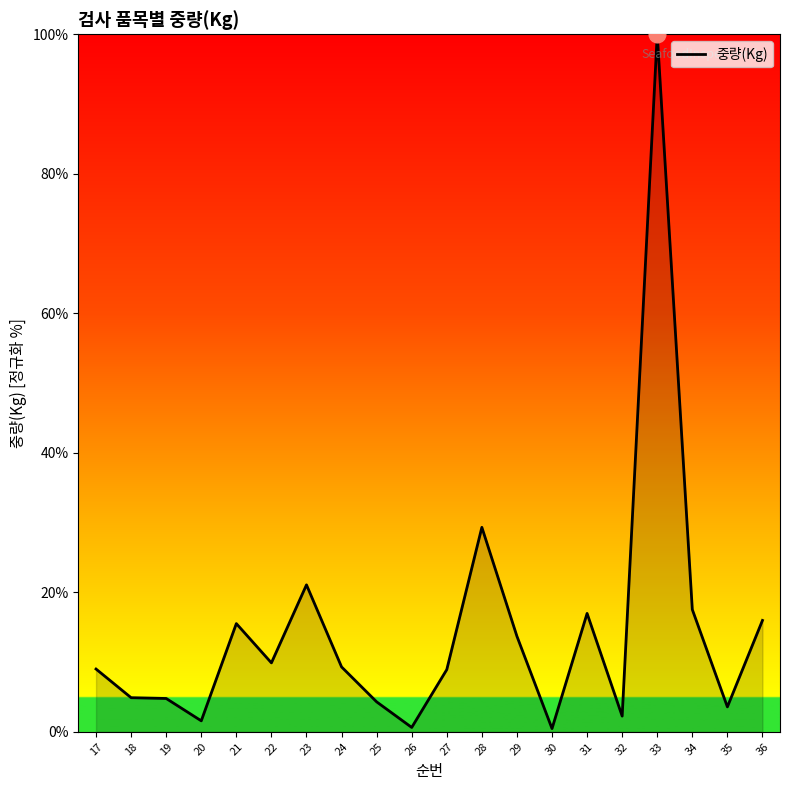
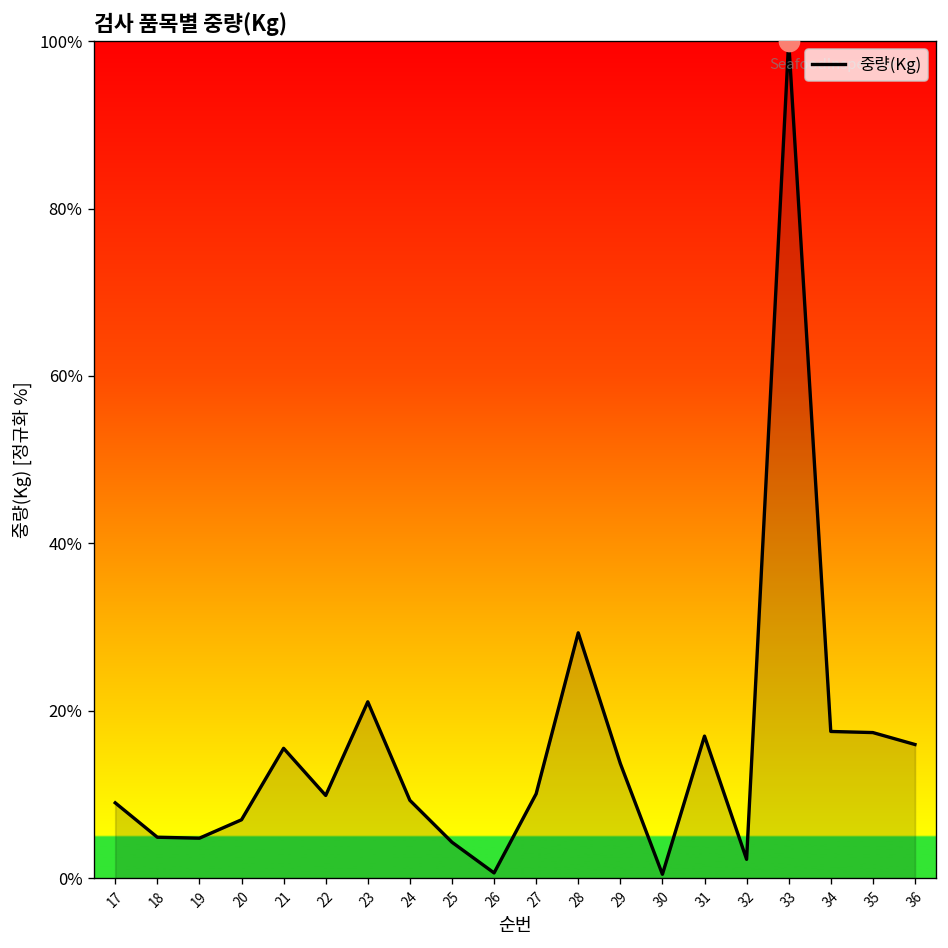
중량(Kg), 20: 2% -> 7%
중량(Kg), 27: 9% -> 10%
중량(Kg), 35: 4% -> 17%
